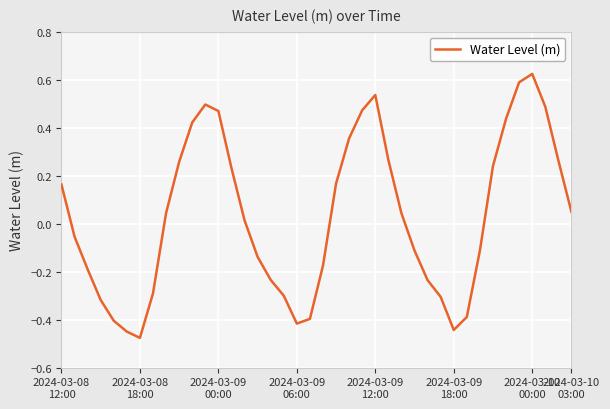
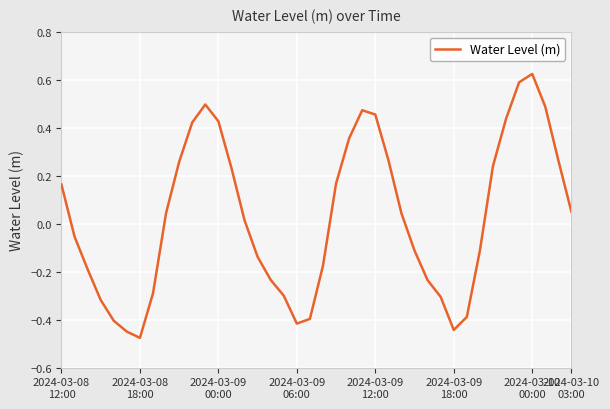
2024-03-09 00:00: 0.47 -> 0.43
2024-03-09 12:00: 0.54 -> 0.45
